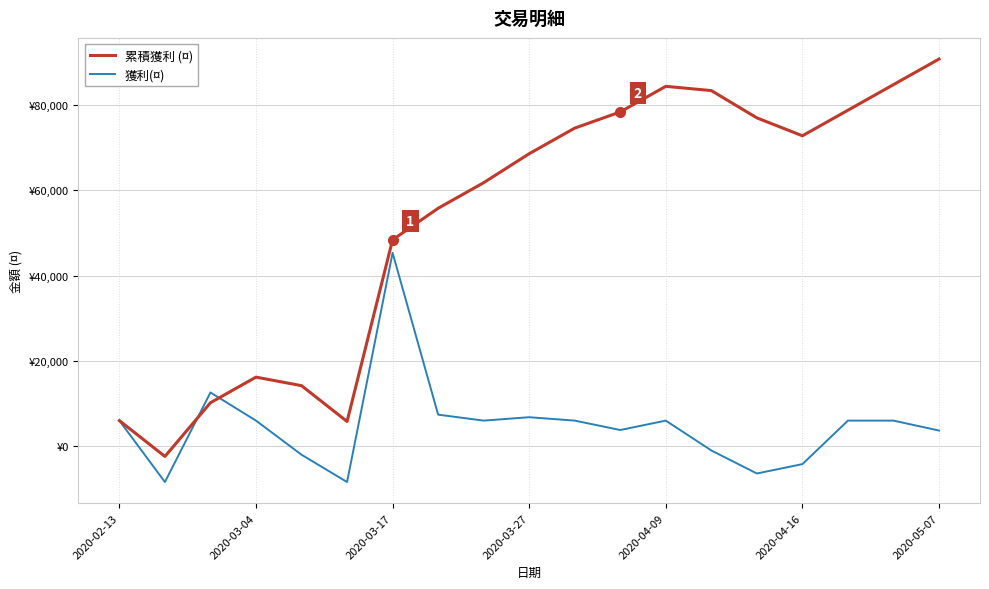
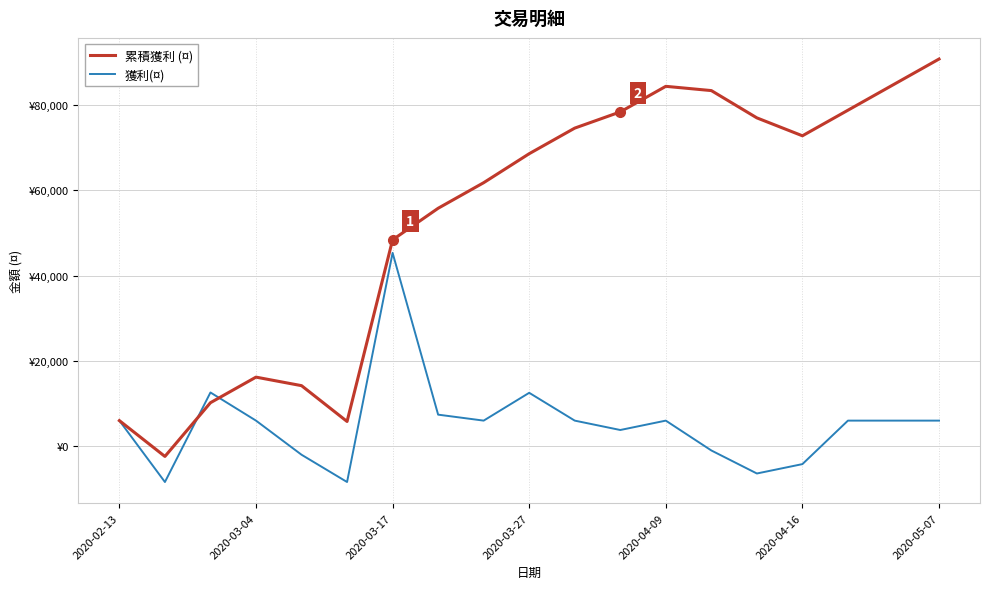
獲利(¤), 2020-03-27: ¥7,000 -> ¥13,000
獲利(¤), 2020-05-07: ¥4,000 -> ¥6,000
